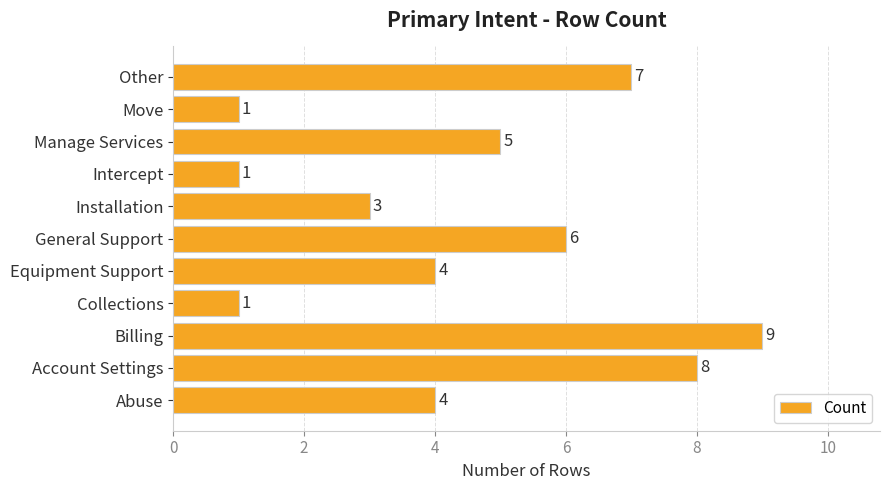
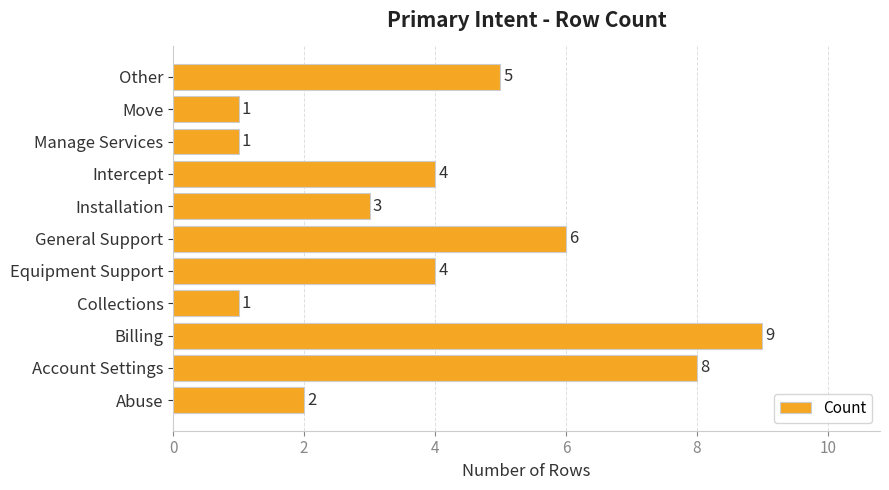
Other: 7 -> 5
Manage Services: 5 -> 1
Intercept: 1 -> 4
Abuse: 4 -> 2
